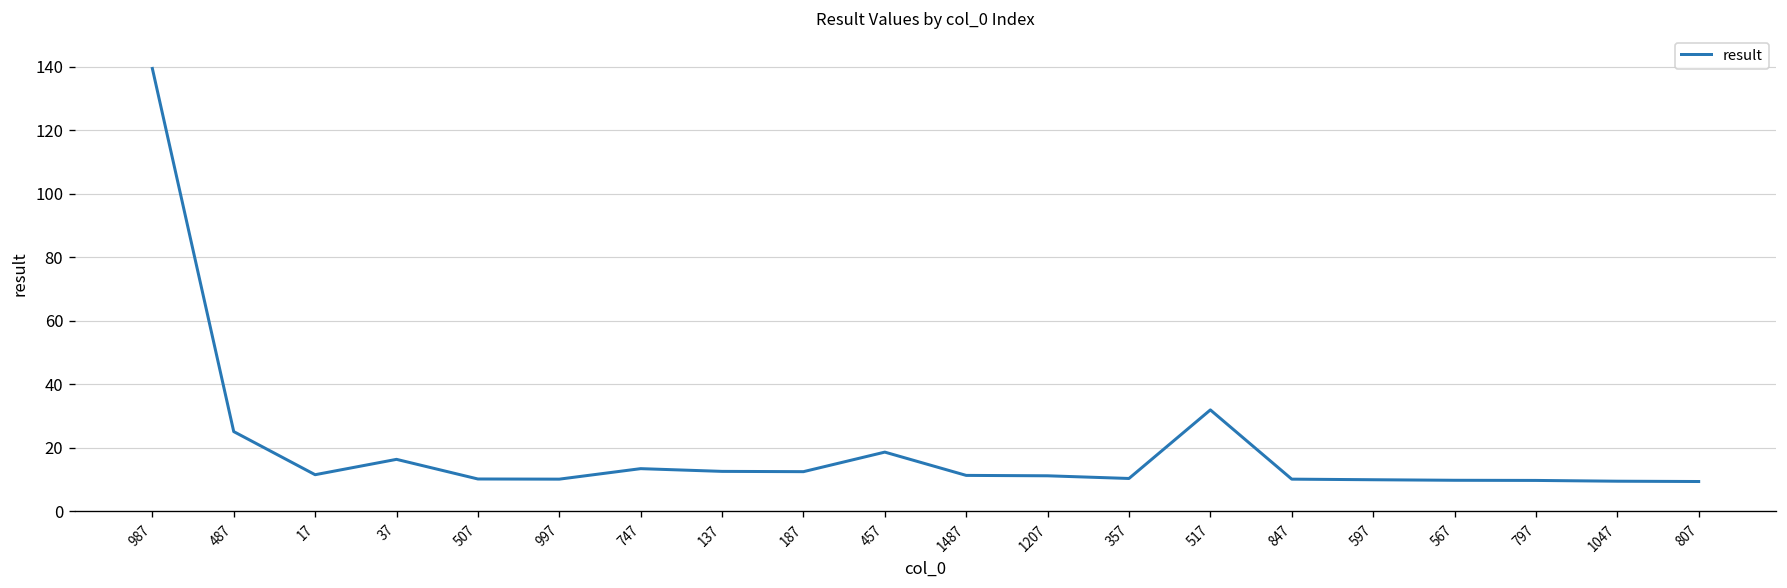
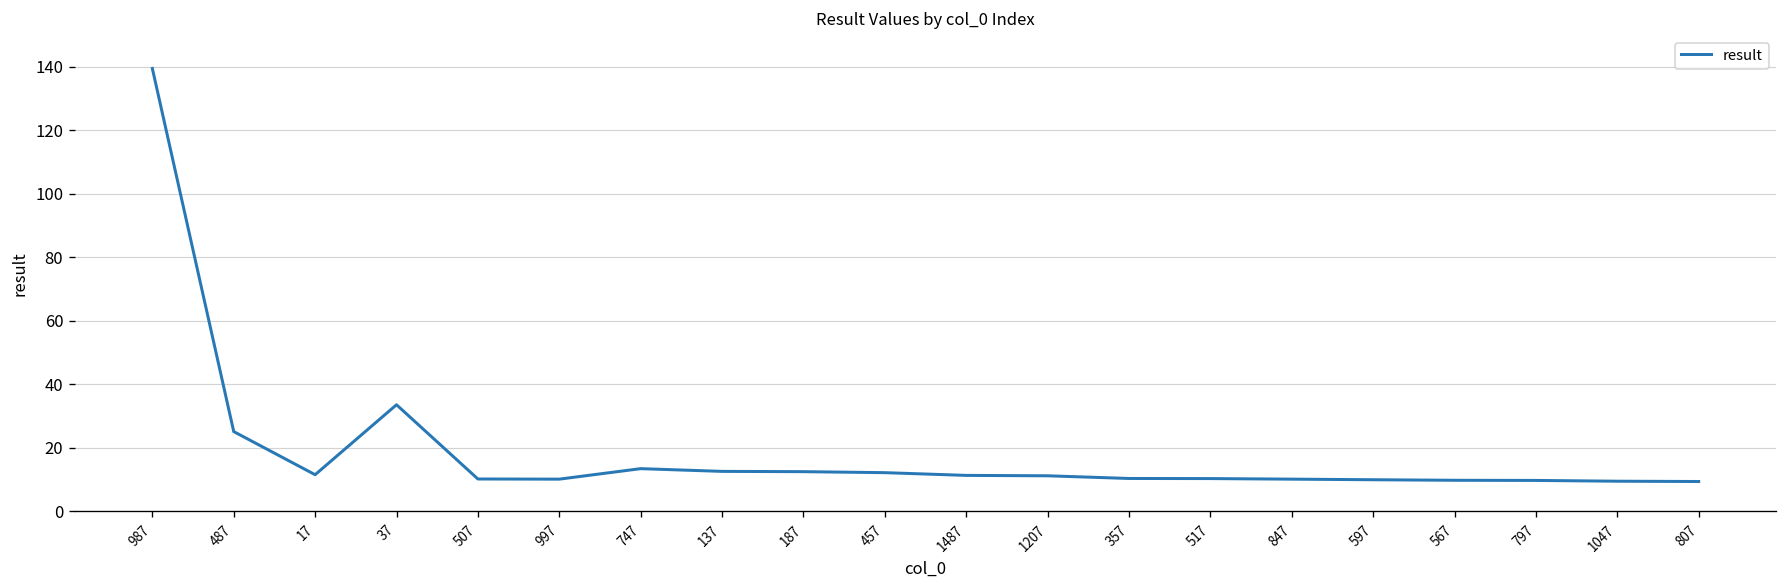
37: 16 -> 34
457: 19 -> 12
517: 32 -> 10
